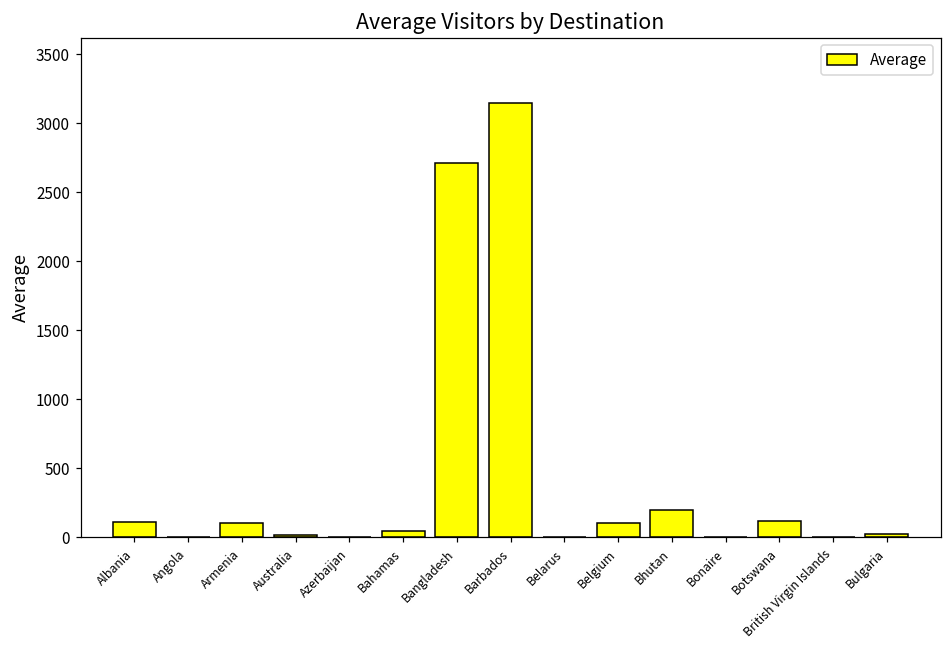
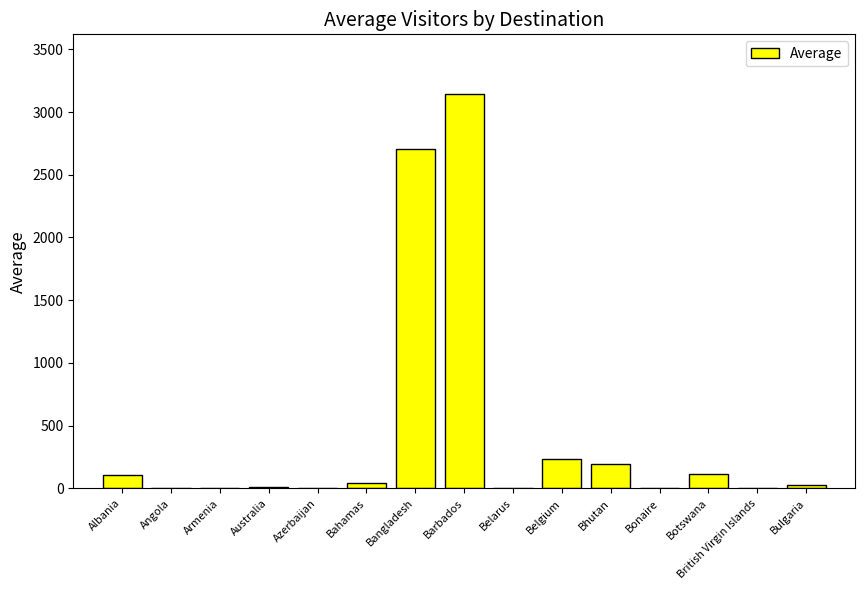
Armenia: 100 -> 0
Belgium: 110 -> 230
